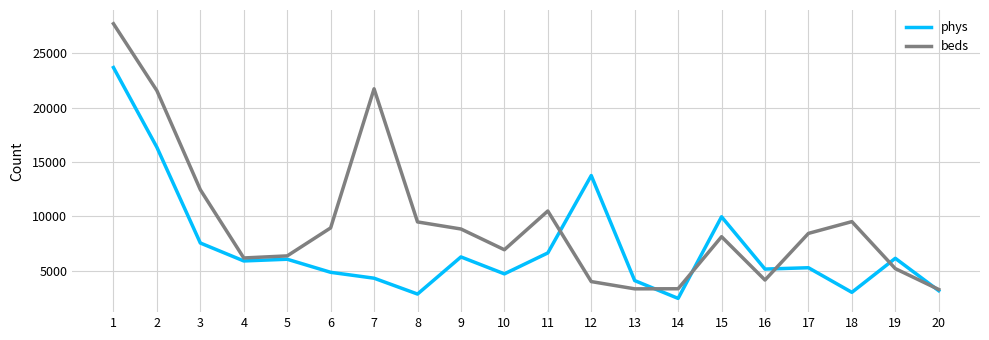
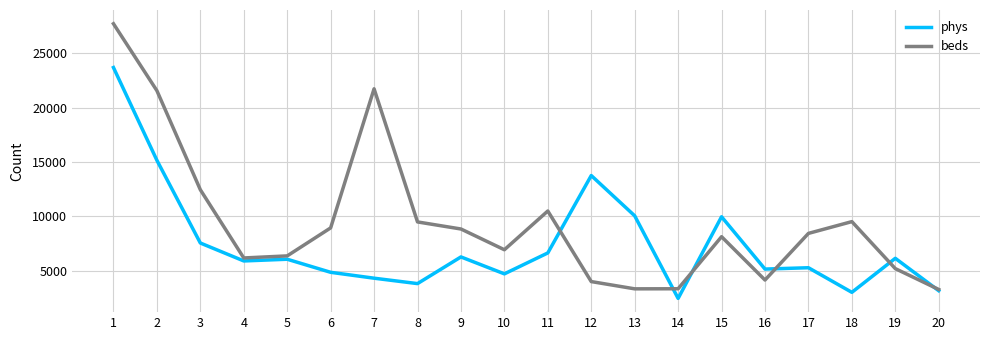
phys, 2: 16300 -> 15200
phys, 8: 2900 -> 3800
phys, 13: 4100 -> 10100
